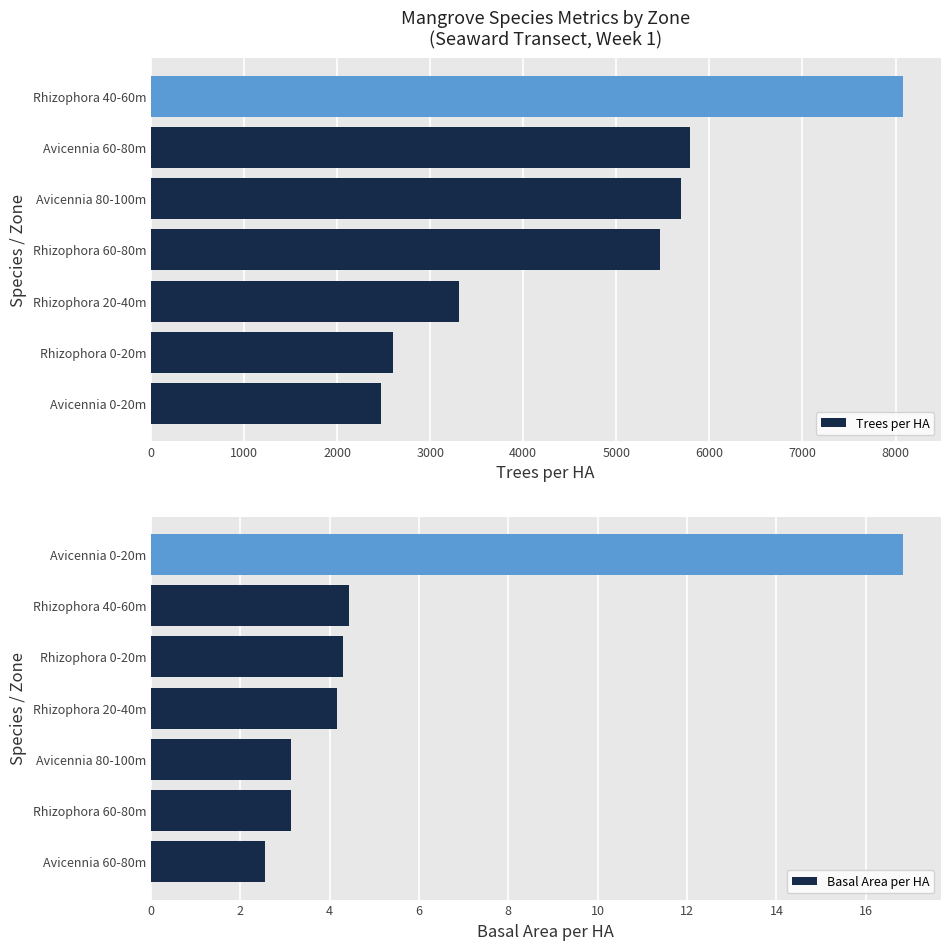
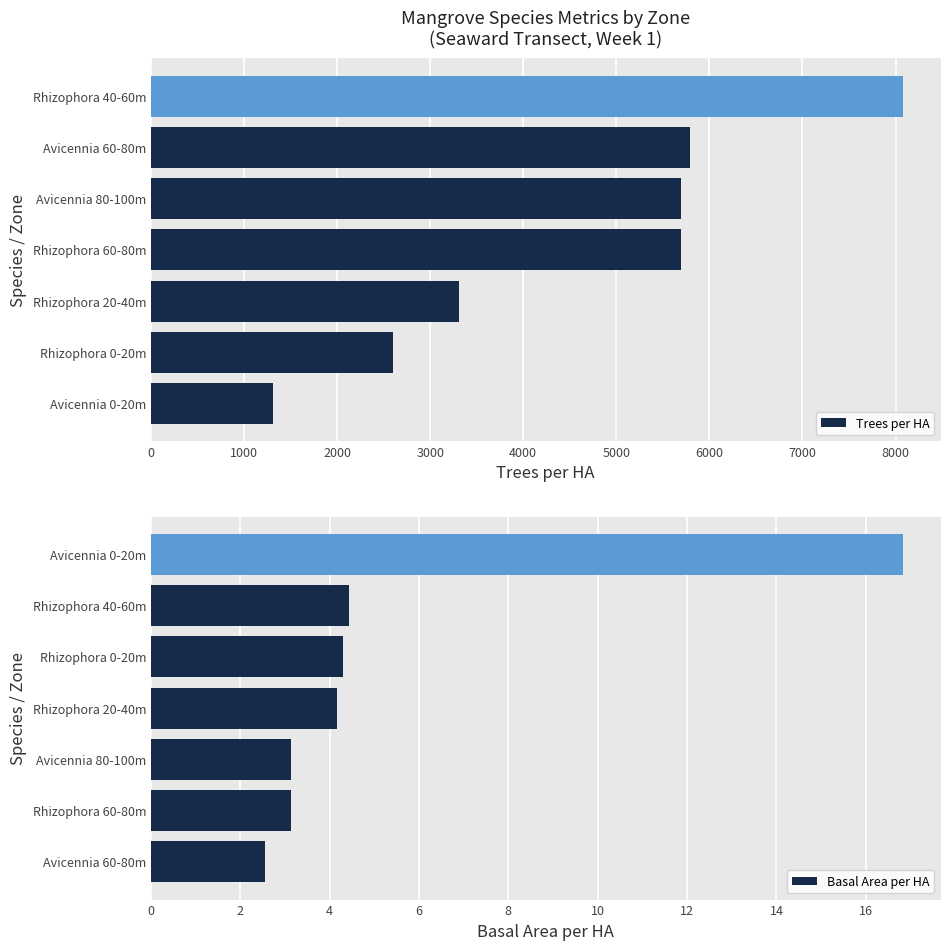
Mangrove Species Metrics by Zone (Seaward Transect, Week 1), Rhizophora 60-80m: 5500 -> 5700
Mangrove Species Metrics by Zone (Seaward Transect, Week 1), Avicennia 0-20m: 2500 -> 1300
